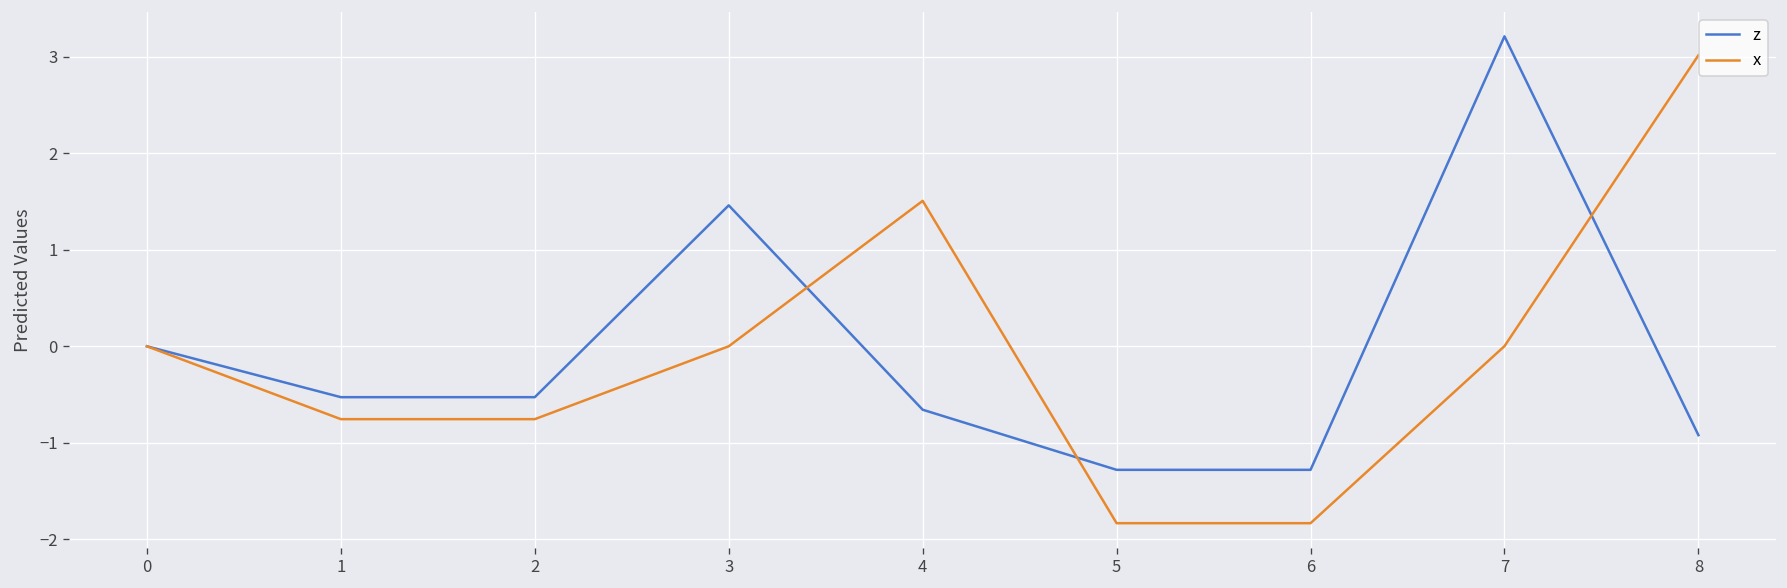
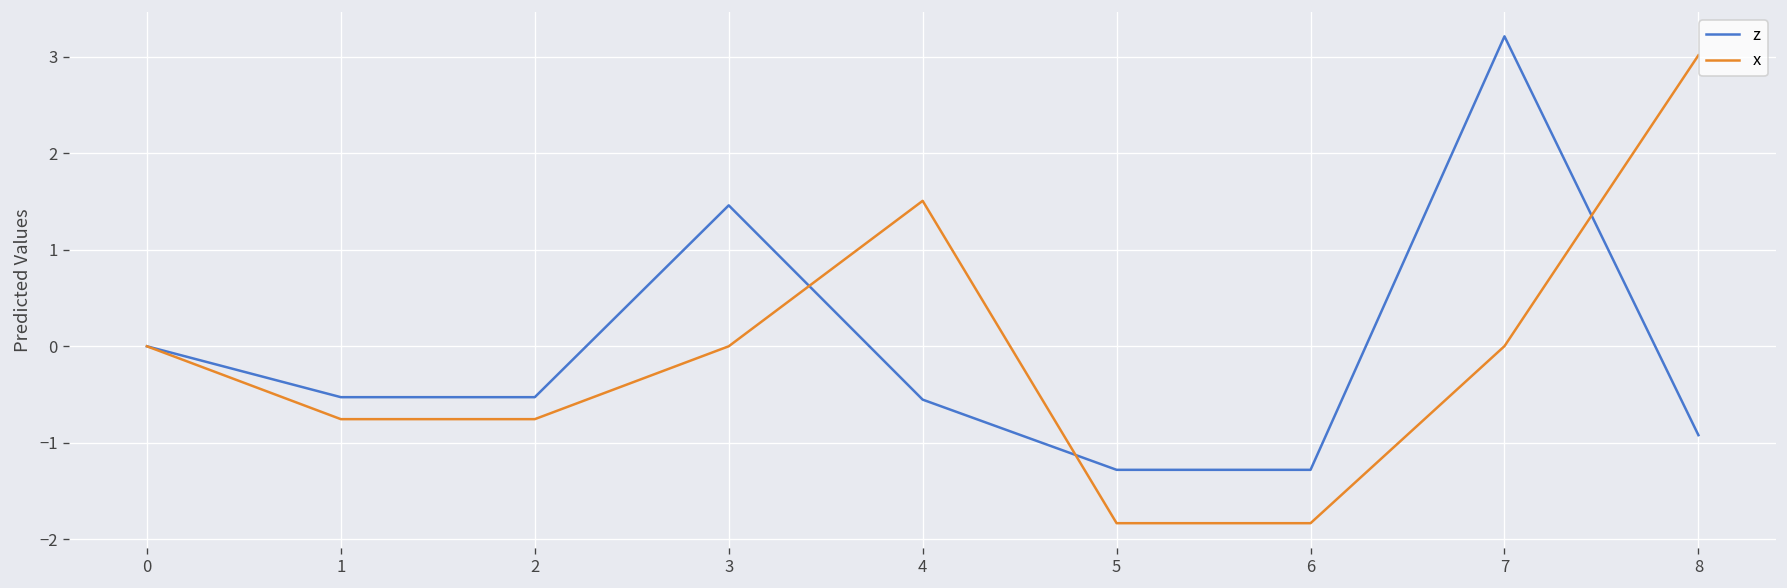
z, 4: -0.7 -> -0.6
